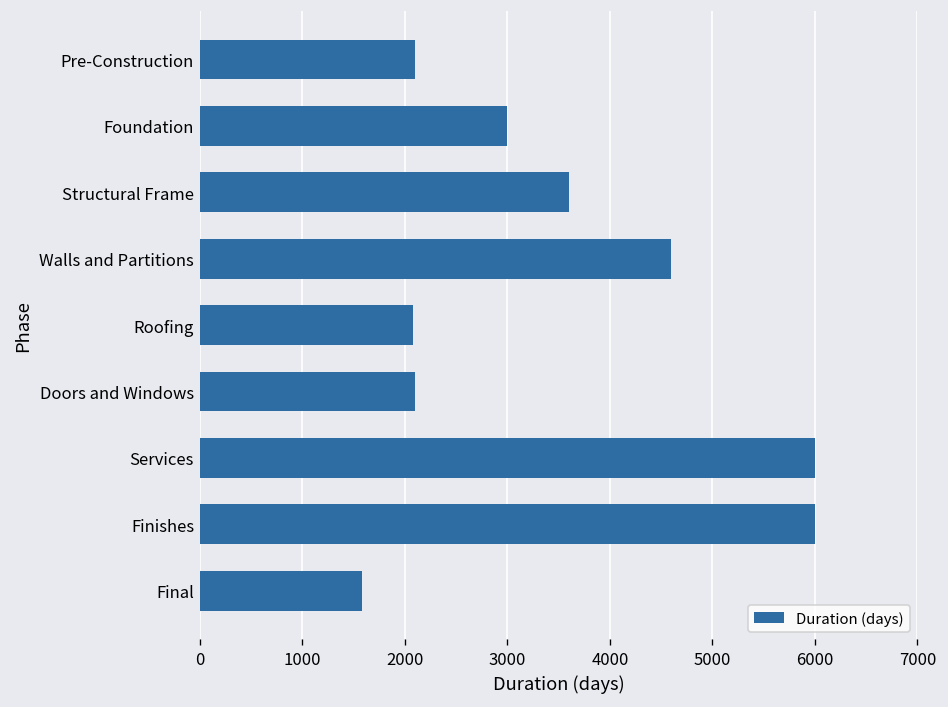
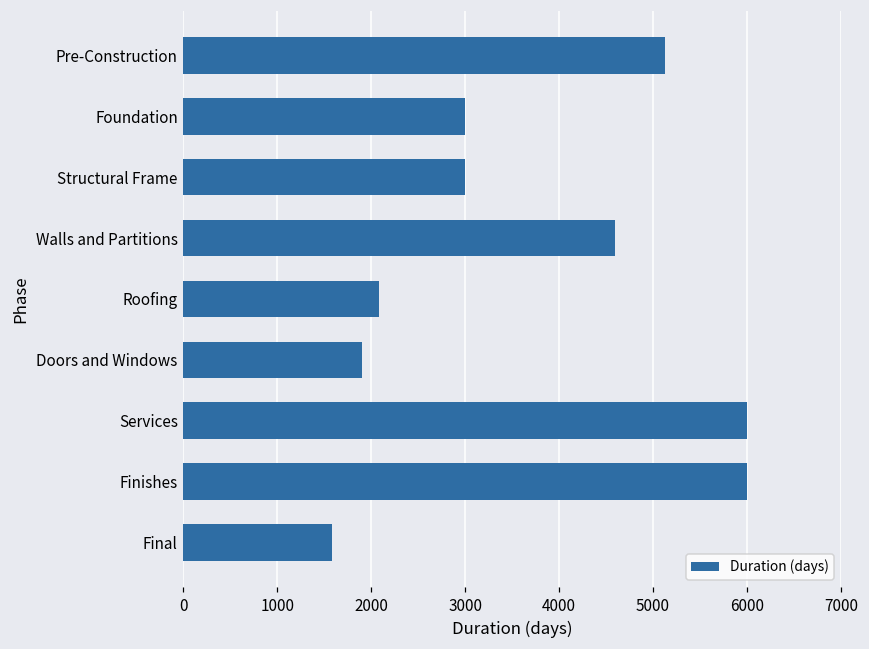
Pre-Construction: 2100 -> 5100
Structural Frame: 3600 -> 3000
Doors and Windows: 2100 -> 1900
